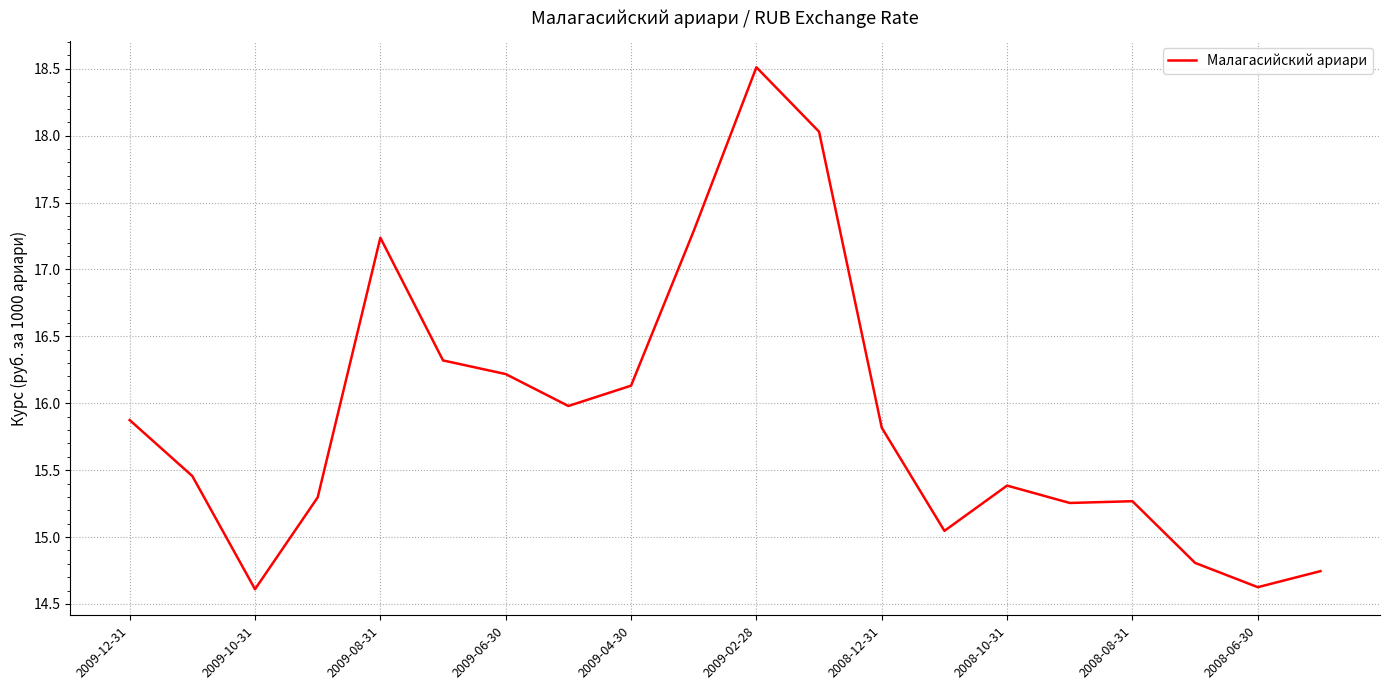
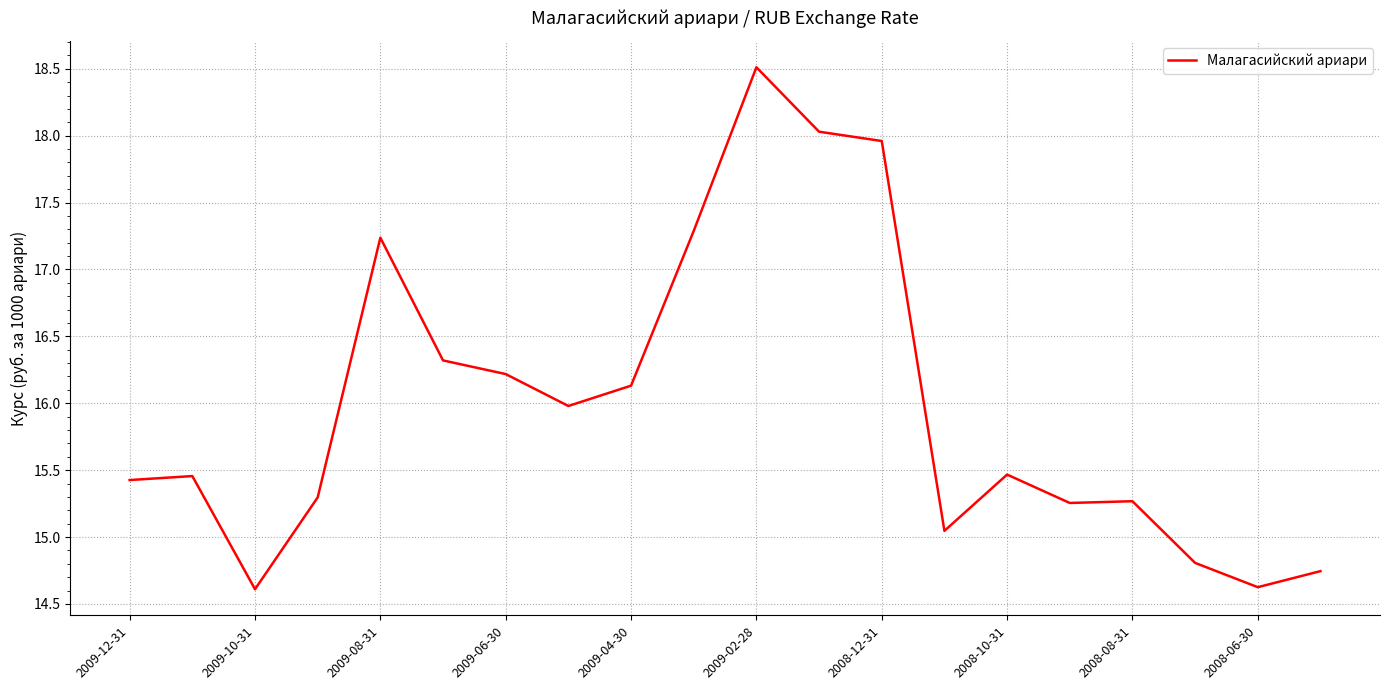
2009-12-31: 15.87 -> 15.43
2008-12-31: 15.82 -> 17.96
2008-10-31: 15.38 -> 15.47
